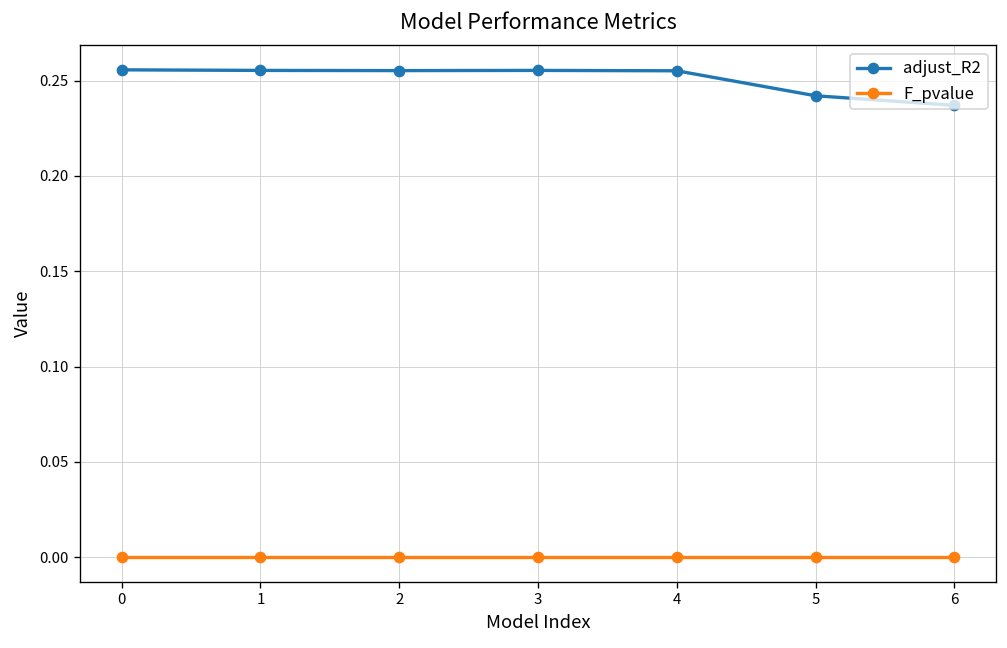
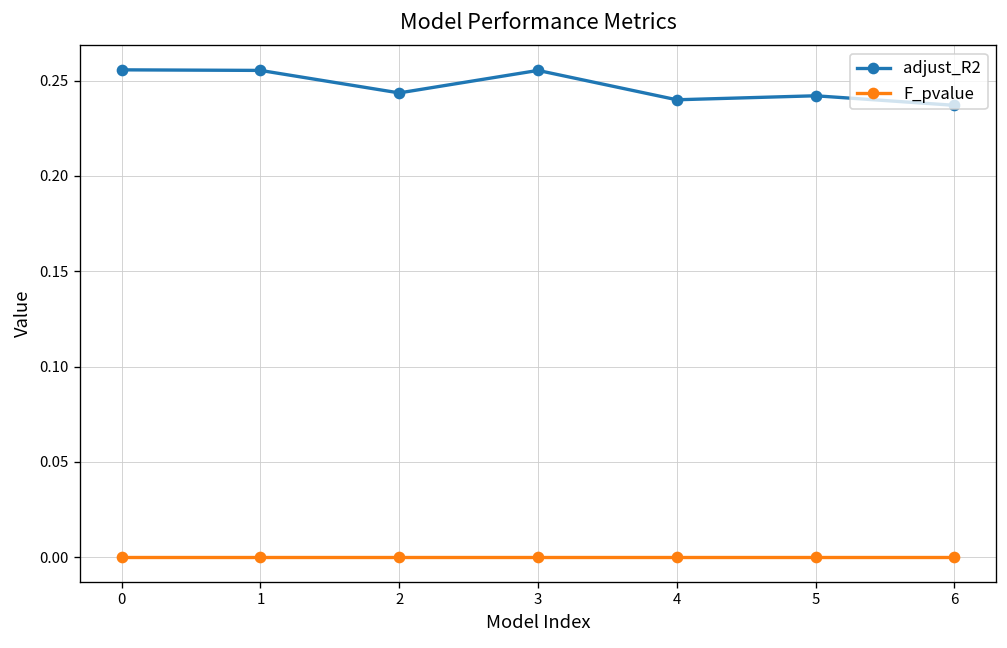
adjust_R2, 2: 0.255 -> 0.244
adjust_R2, 4: 0.255 -> 0.240
